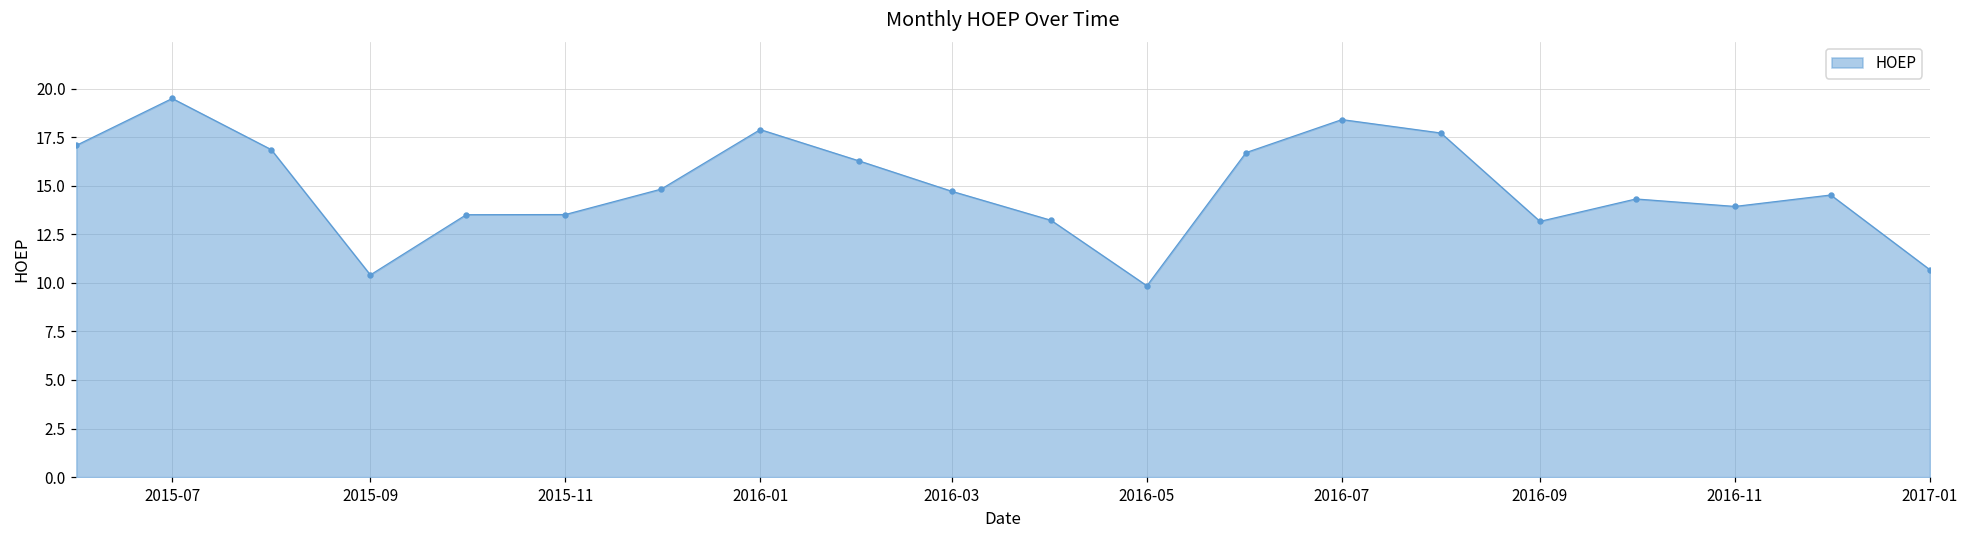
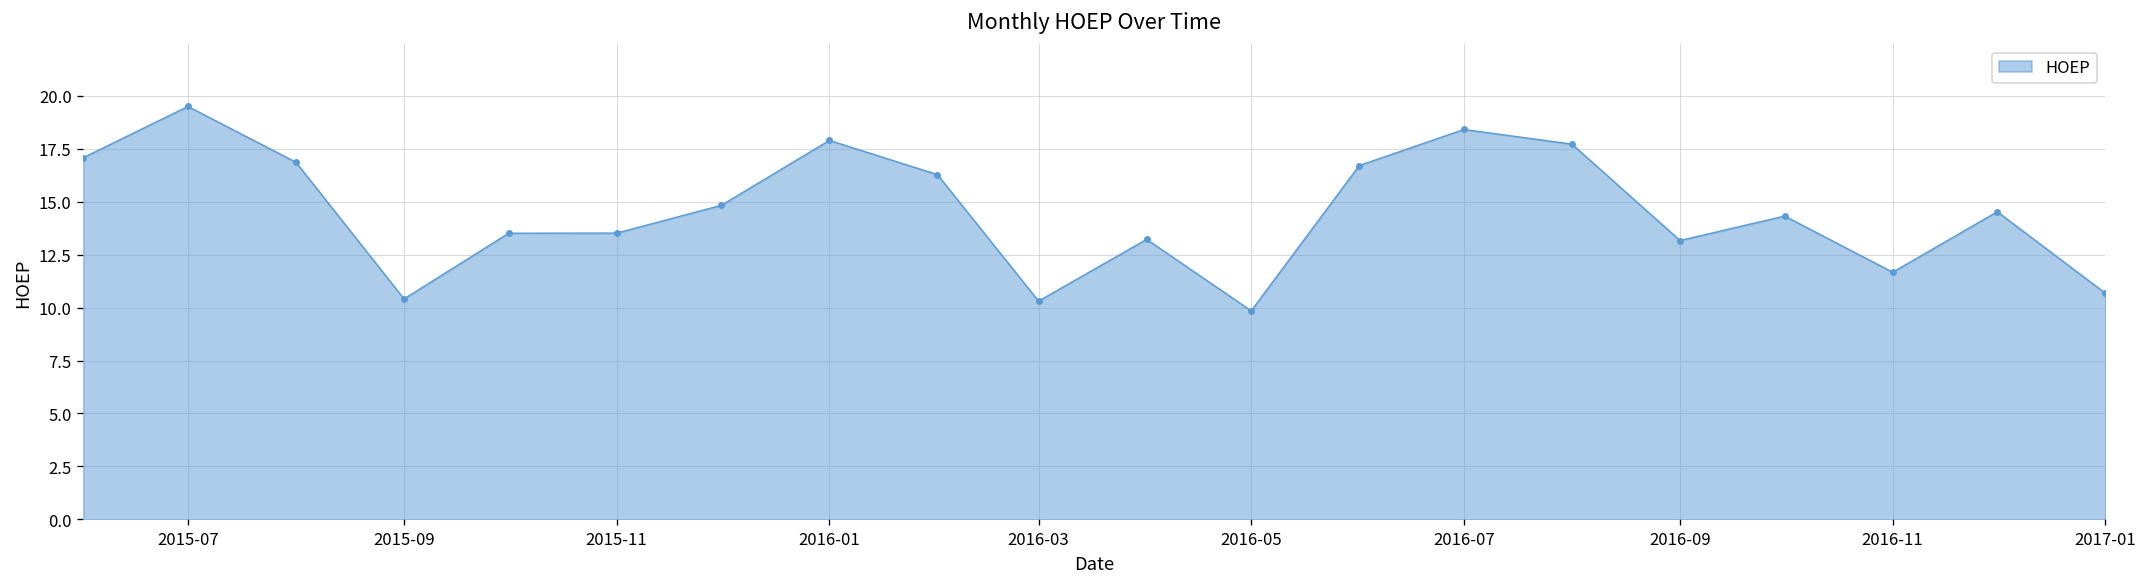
2016-03: 14.7 -> 10.3
2016-11: 13.9 -> 11.7
